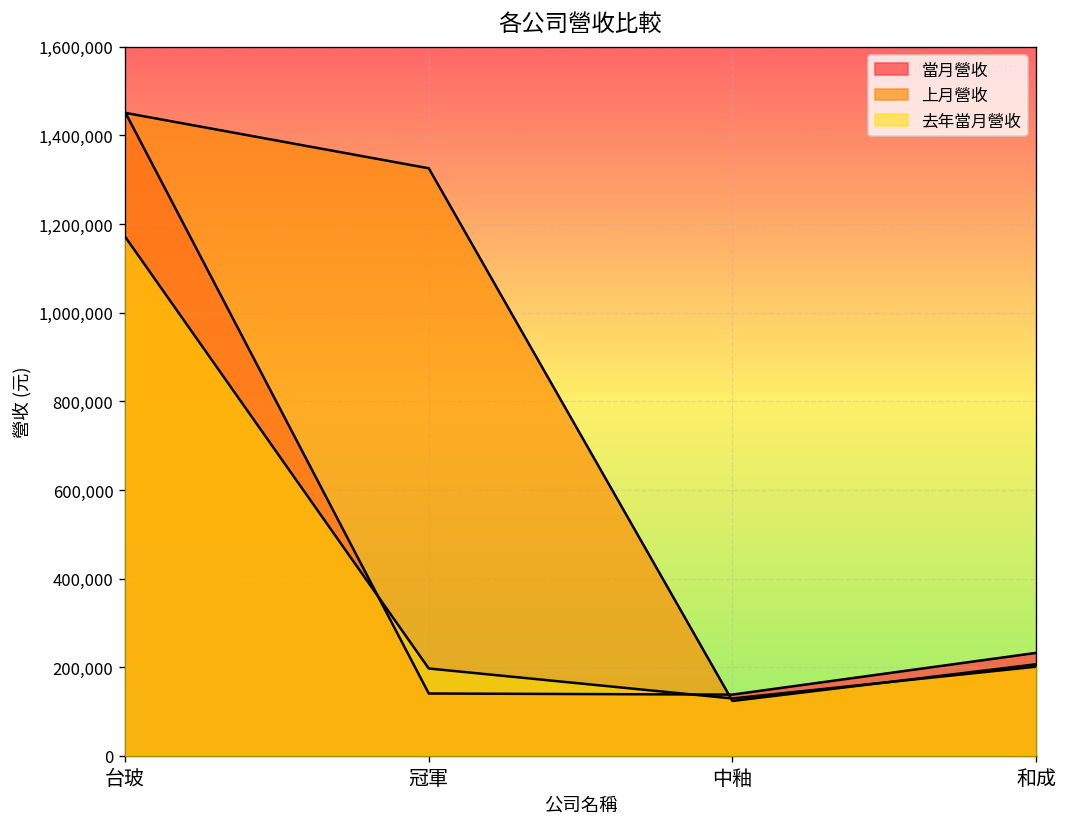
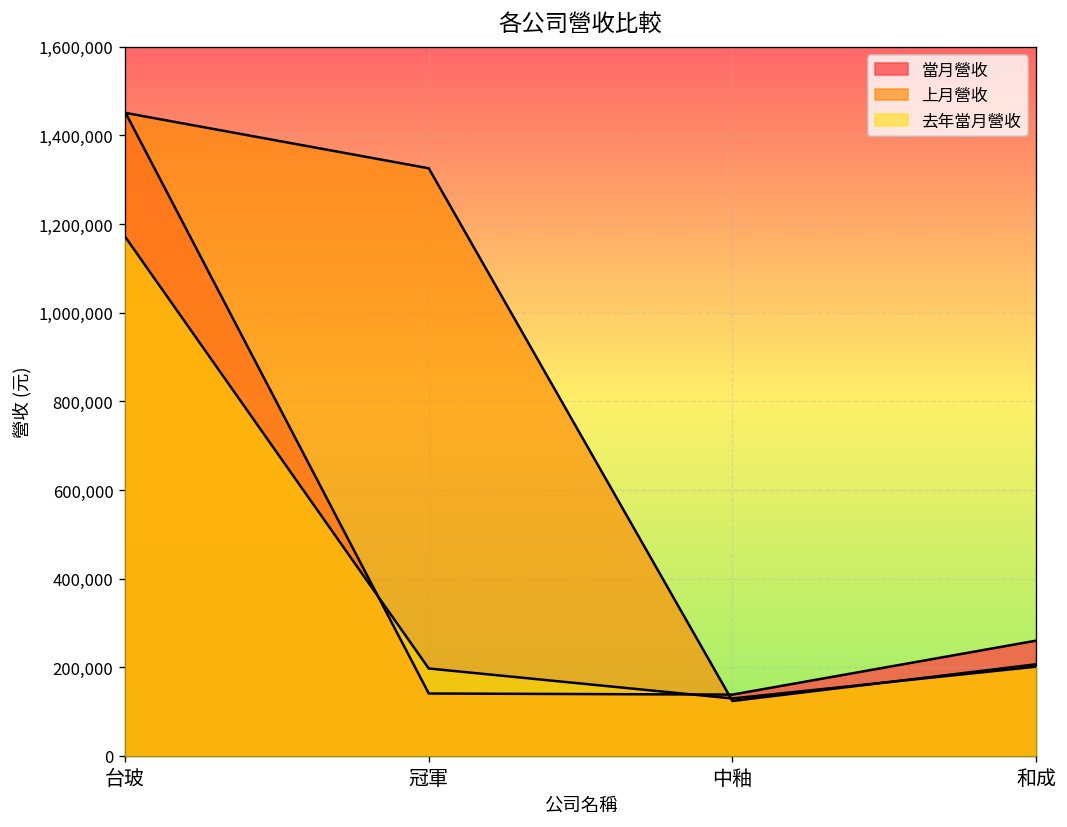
當月營收, 和成: 230,000 -> 260,000
